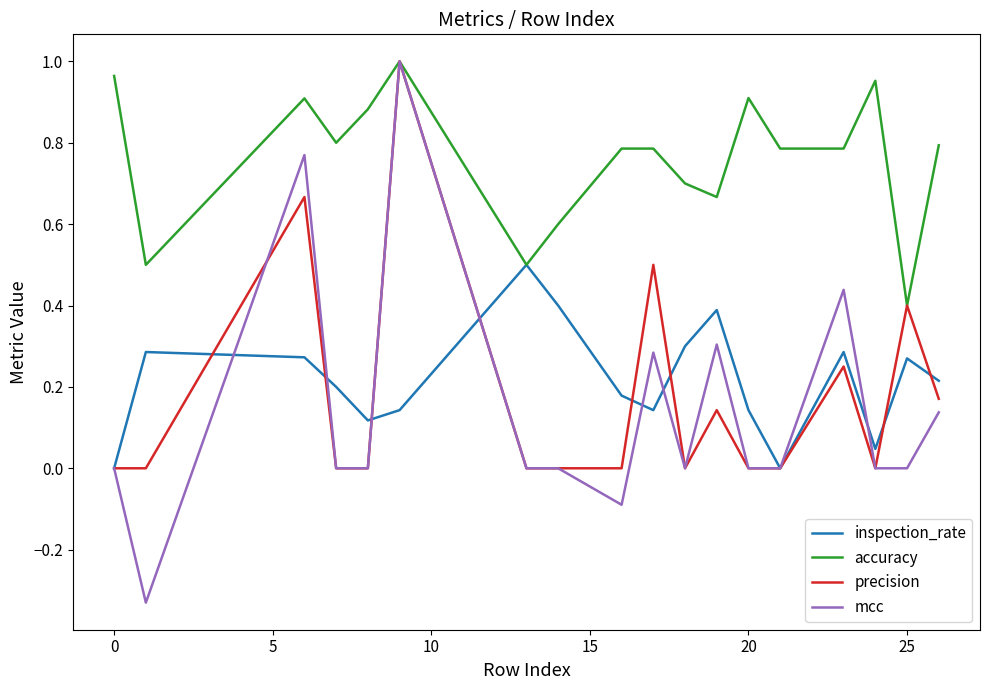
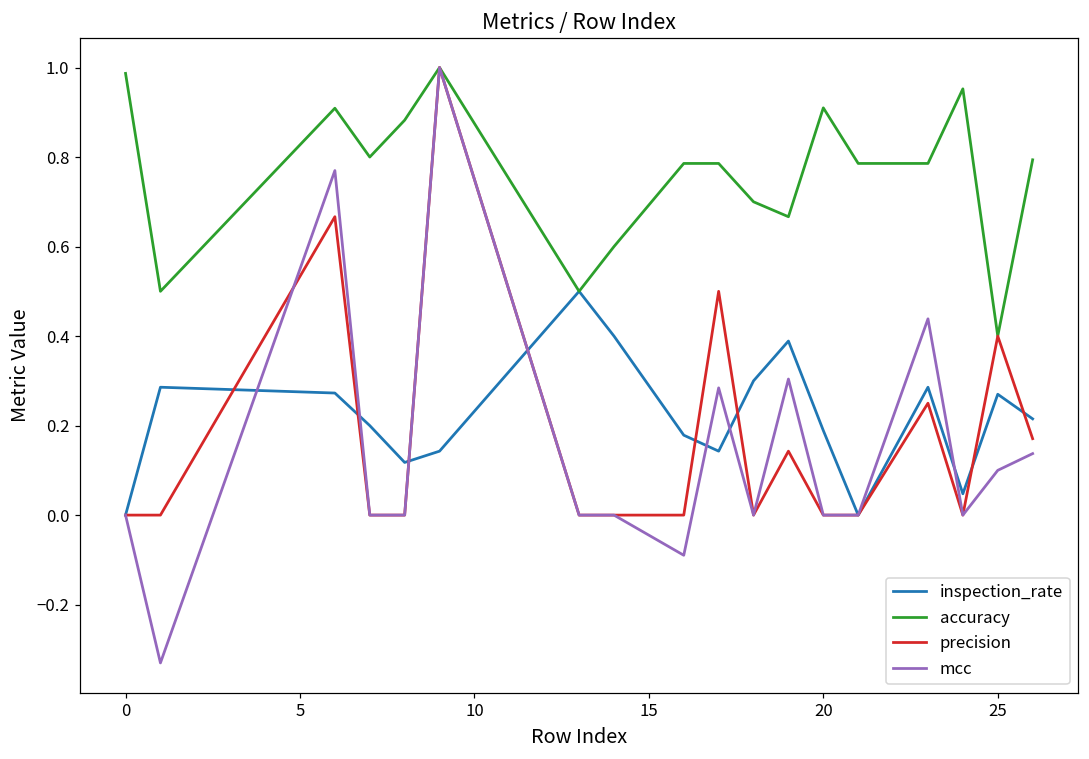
accuracy, 0: 0.96 -> 0.99
inspection_rate, 20: 0.14 -> 0.19
mcc, 25: 0.0 -> 0.1
